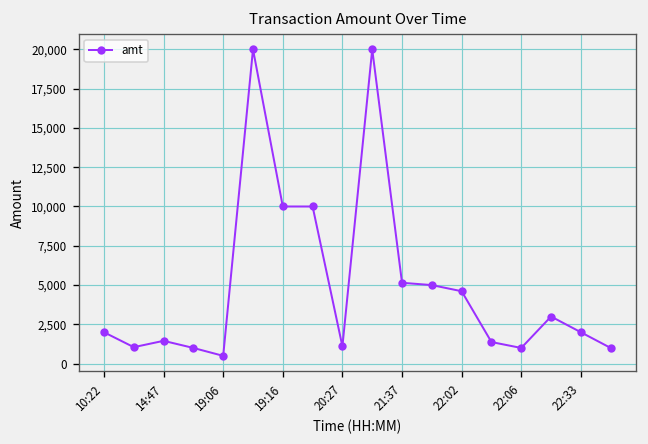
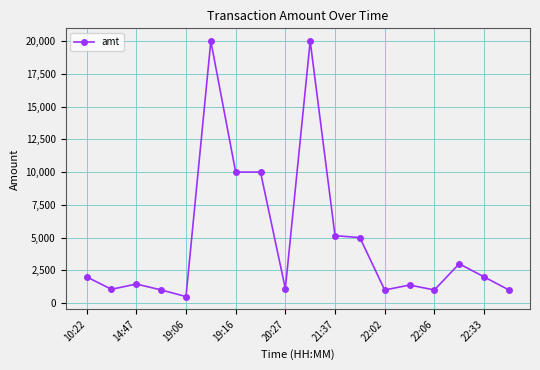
22:02: 4,600 -> 1,000
